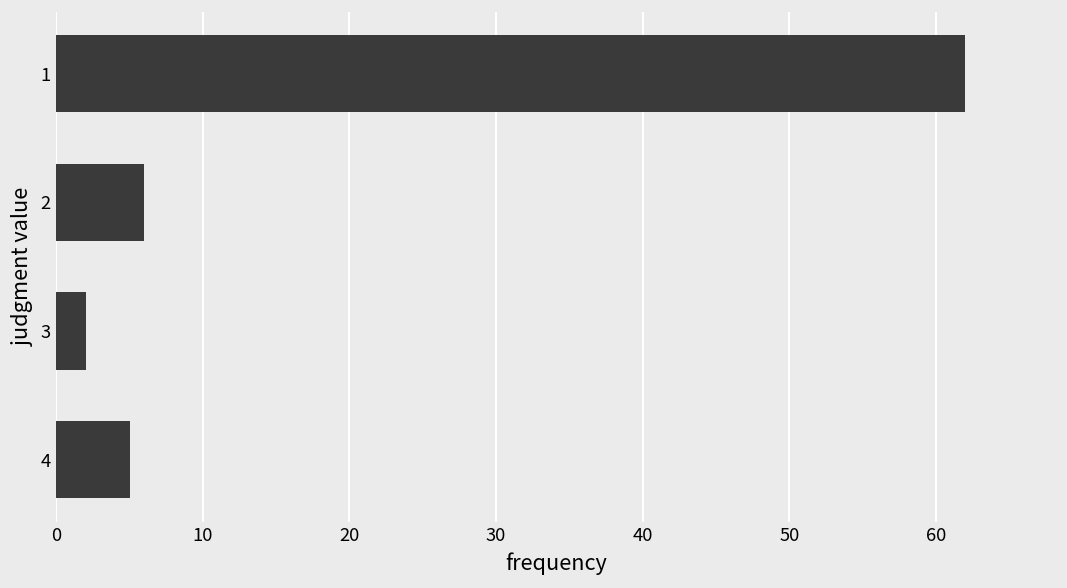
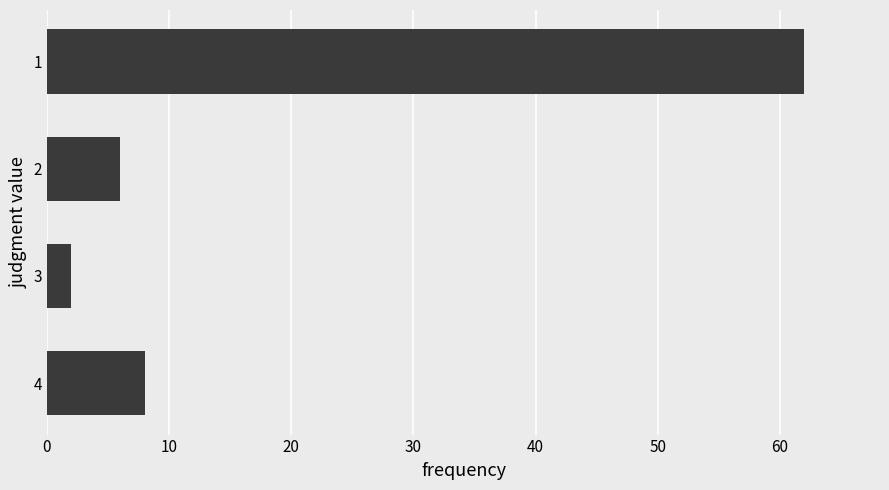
4: 5 -> 8
